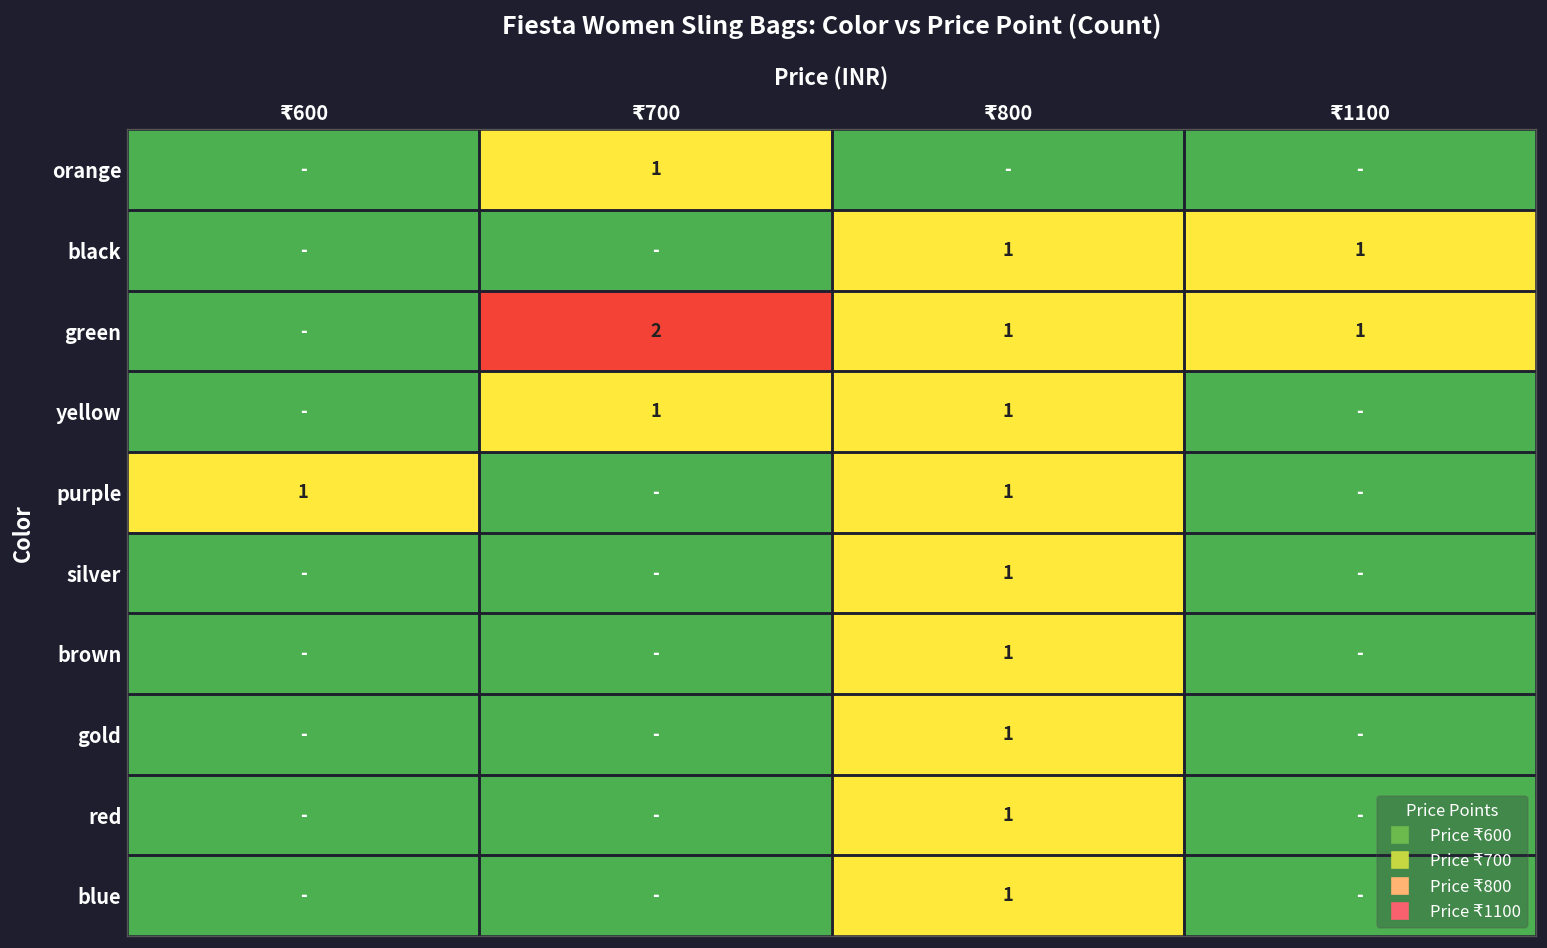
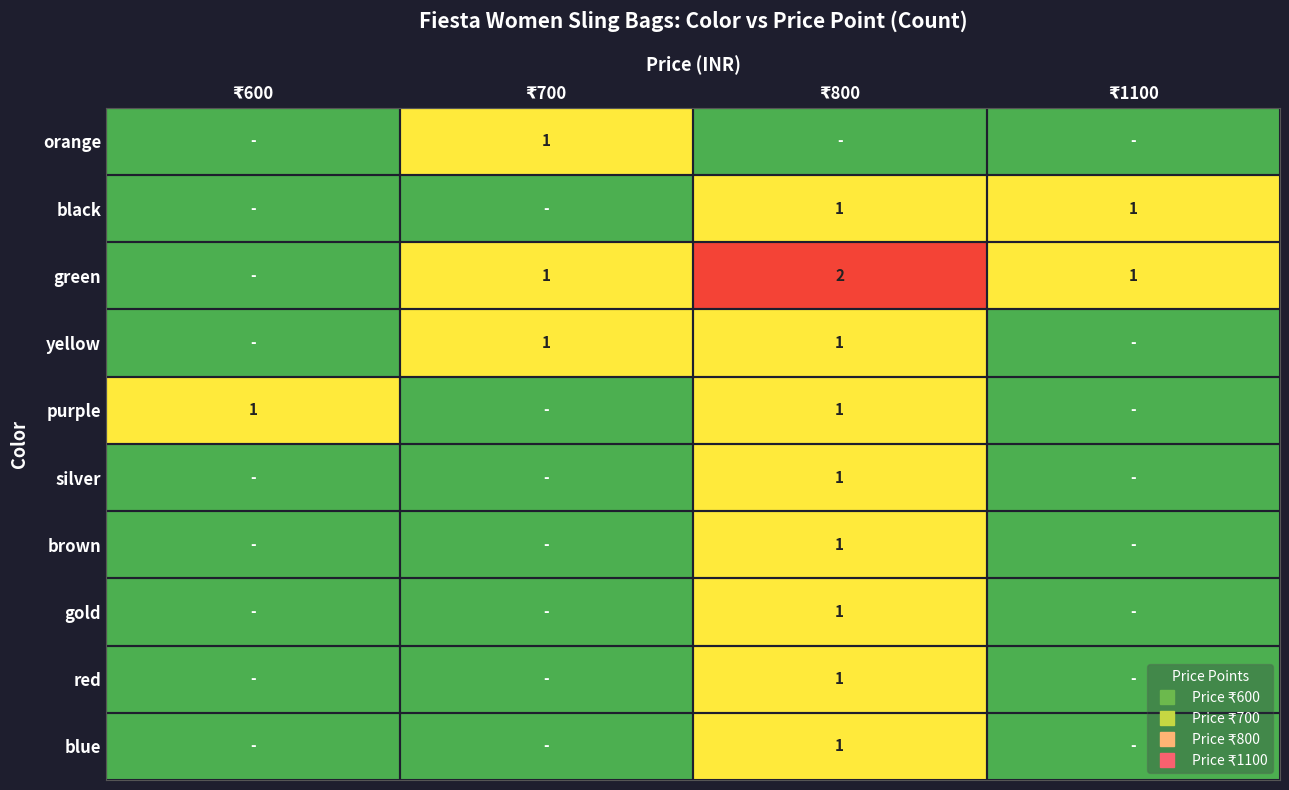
green, ₹700: 2 -> 1
green, ₹800: 1 -> 2
